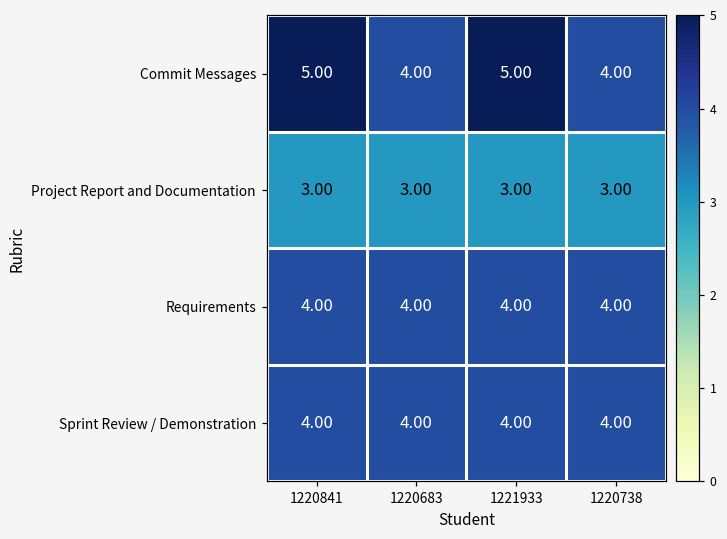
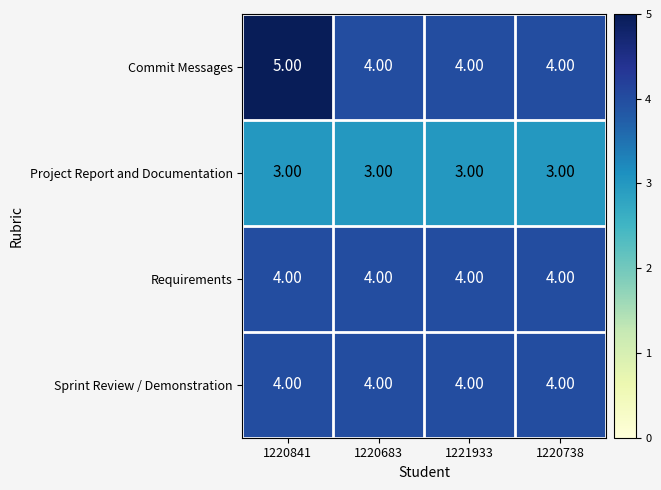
Commit Messages, 1221933: 5.00 -> 4.00
